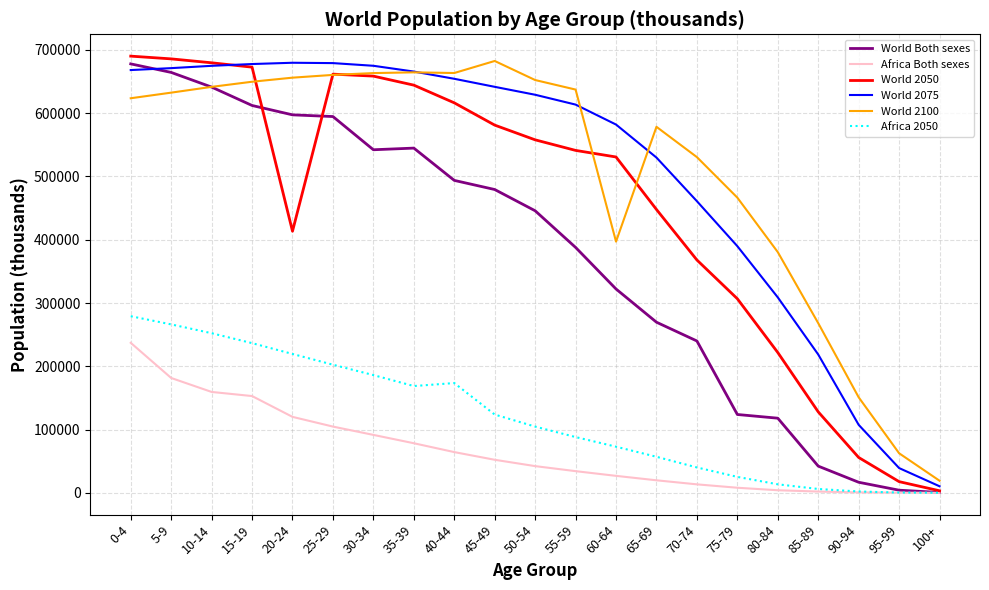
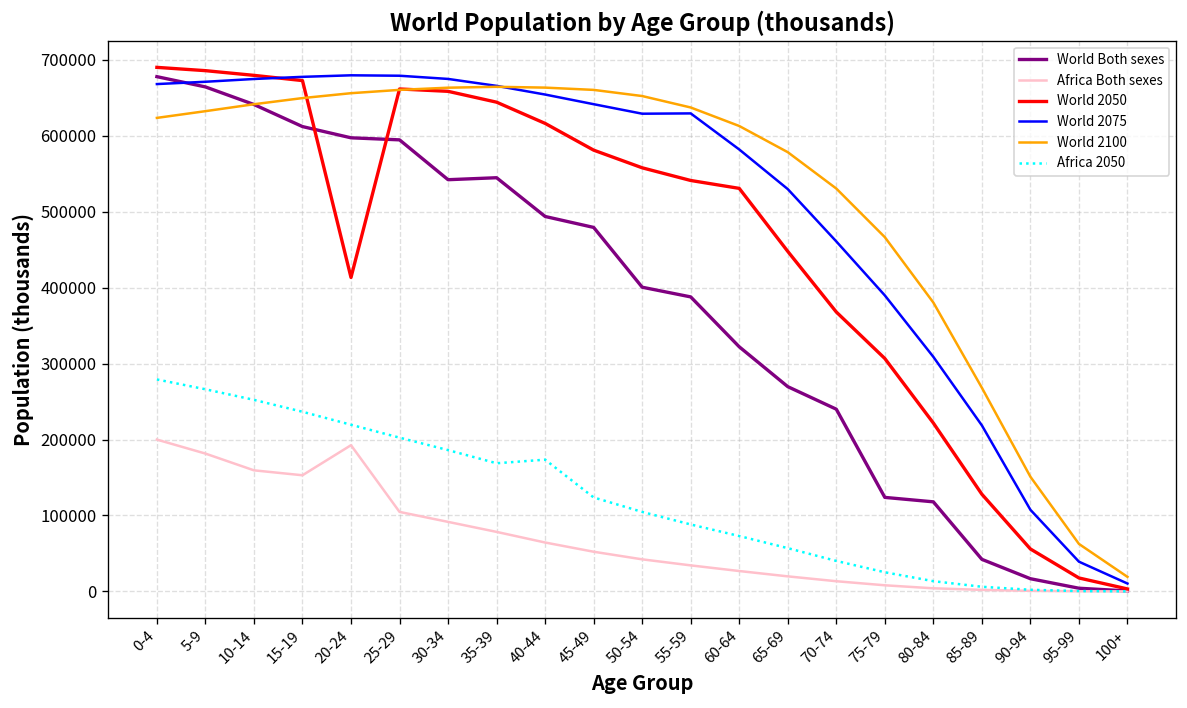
Africa Both sexes, 0-4: 240000 -> 200000
Africa Both sexes, 20-24: 120000 -> 190000
World 2100, 45-49: 680000 -> 660000
World Both sexes, 50-54: 450000 -> 400000
World 2075, 55-59: 610000 -> 630000
World 2100, 60-64: 400000 -> 610000
